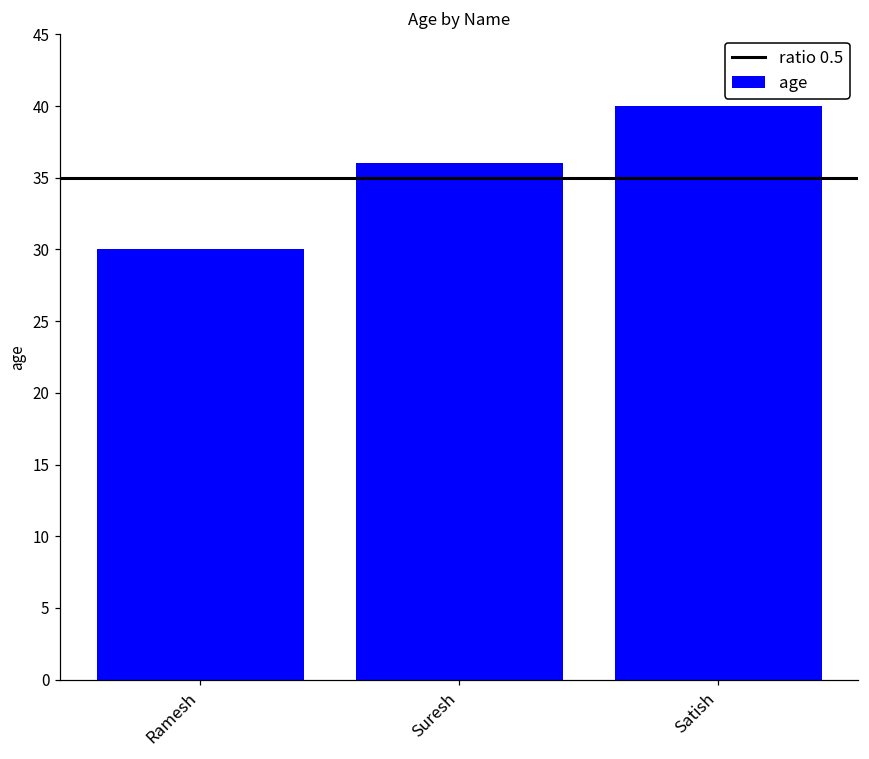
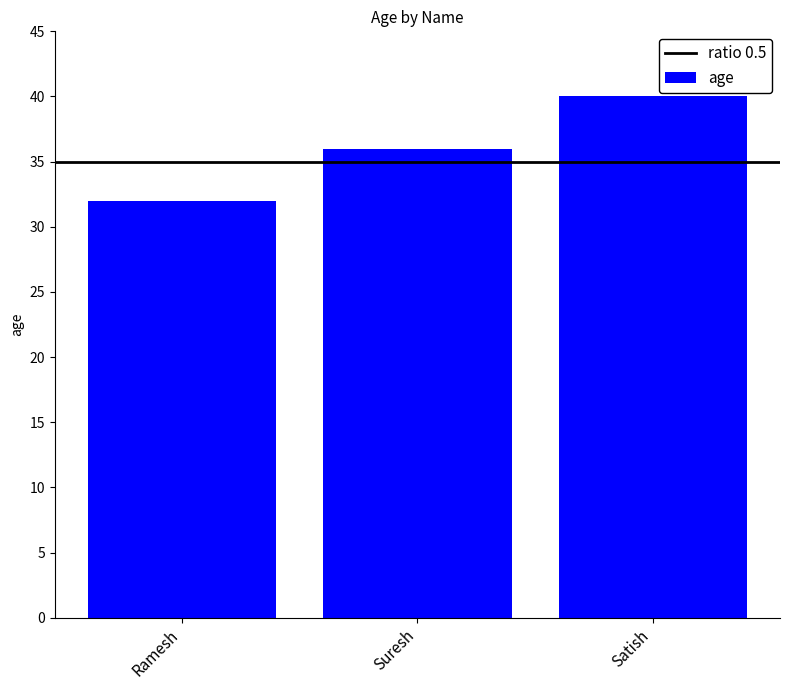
Ramesh: 30 -> 32
